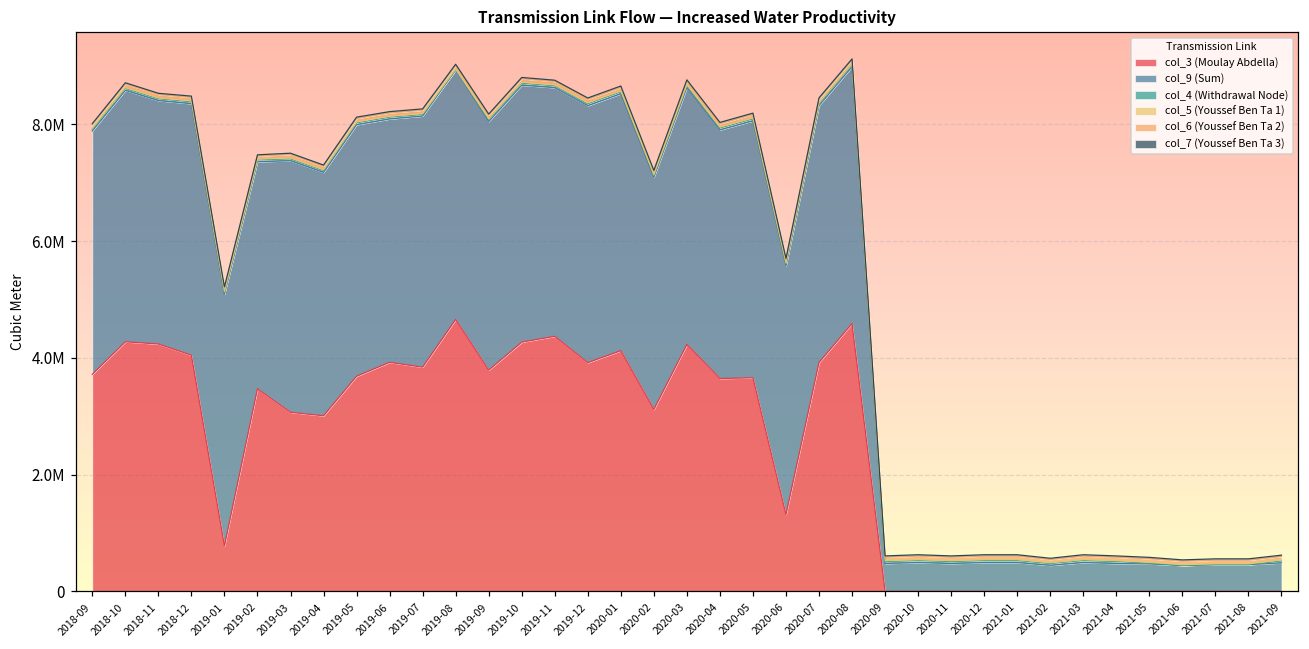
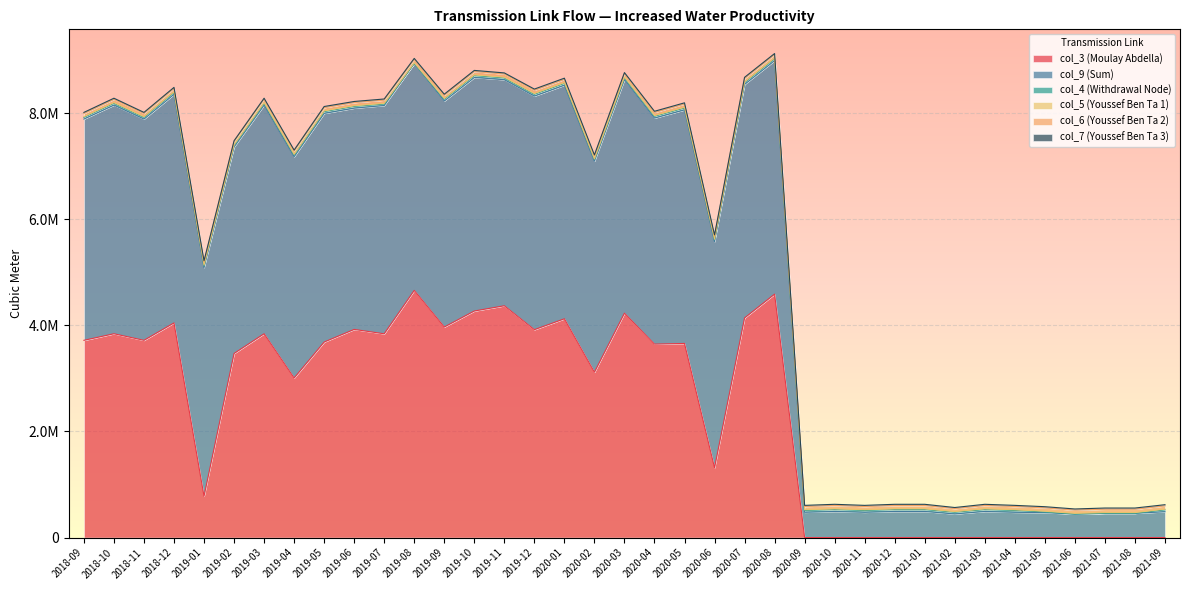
col_3 (Moulay Abdella), 2018-10: 4300000 -> 3800000
col_3 (Moulay Abdella), 2018-11: 4200000 -> 3700000
col_3 (Moulay Abdella), 2019-03: 3100000 -> 3800000
col_3 (Moulay Abdella), 2019-09: 3800000 -> 4000000
col_3 (Moulay Abdella), 2020-07: 3900000 -> 4100000
